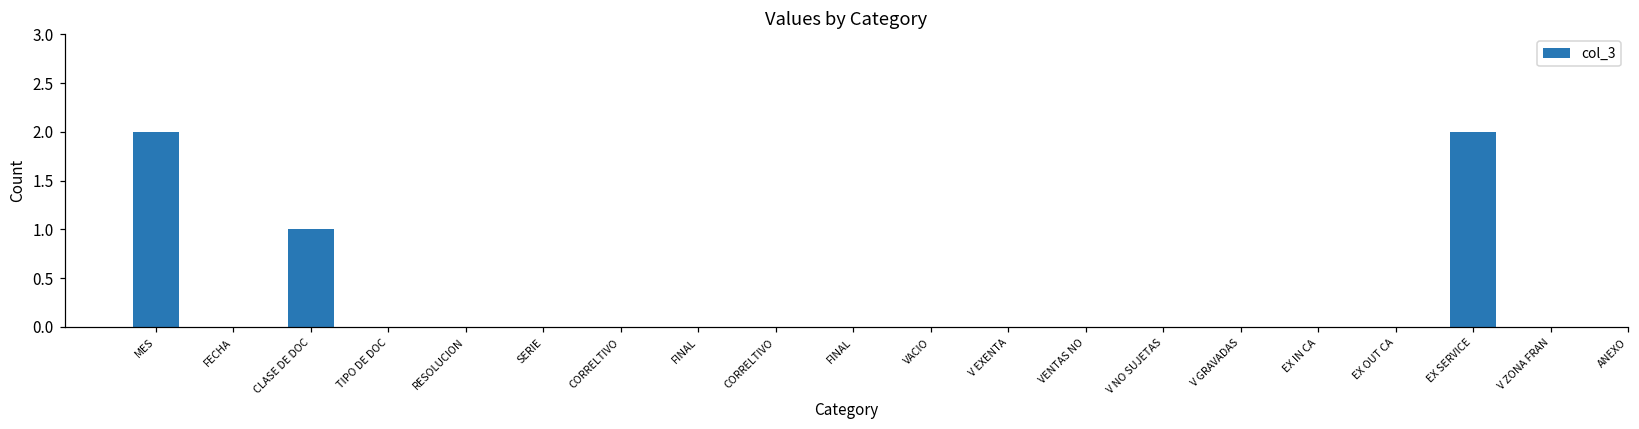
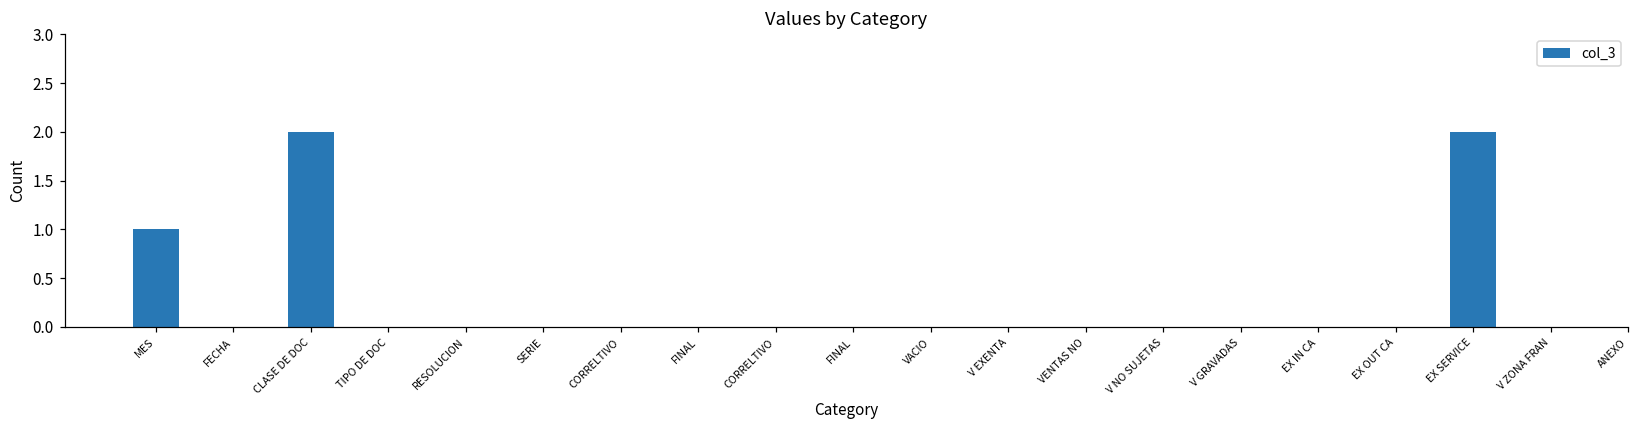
MES: 2 -> 1
CLASE DE DOC: 1 -> 2
